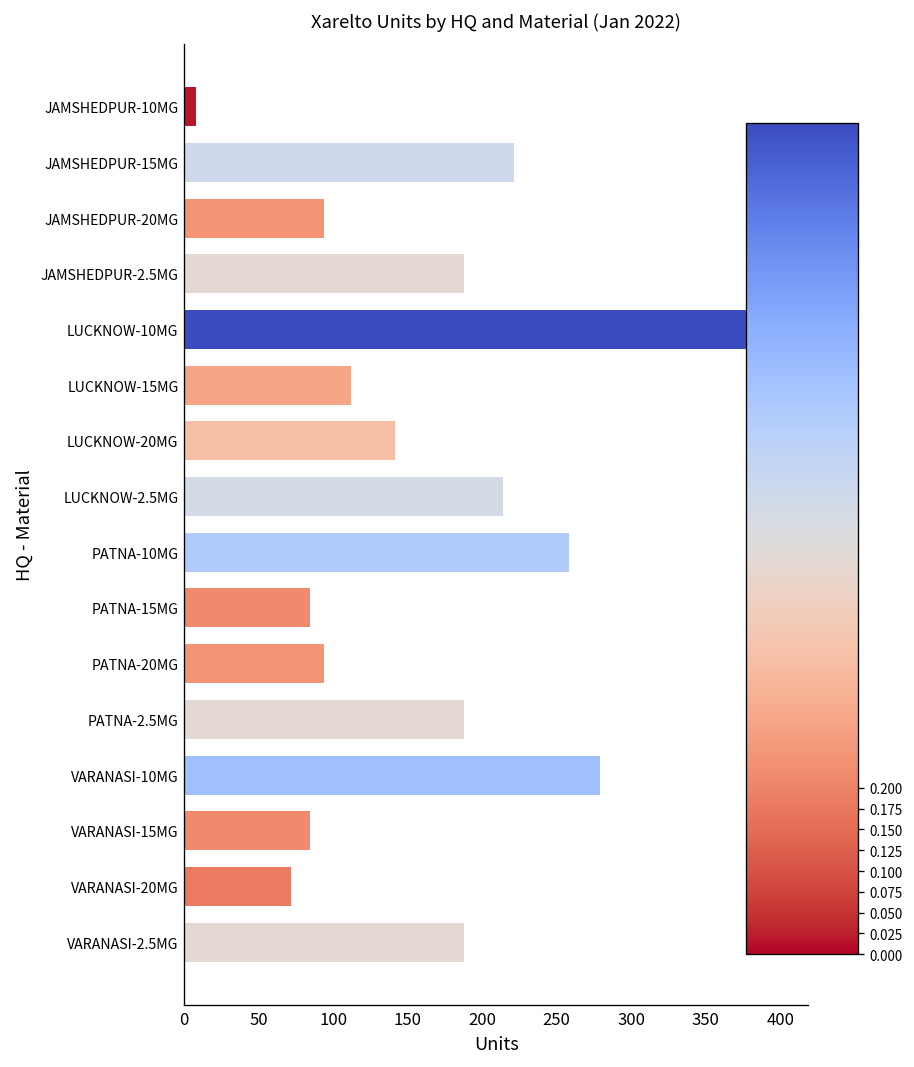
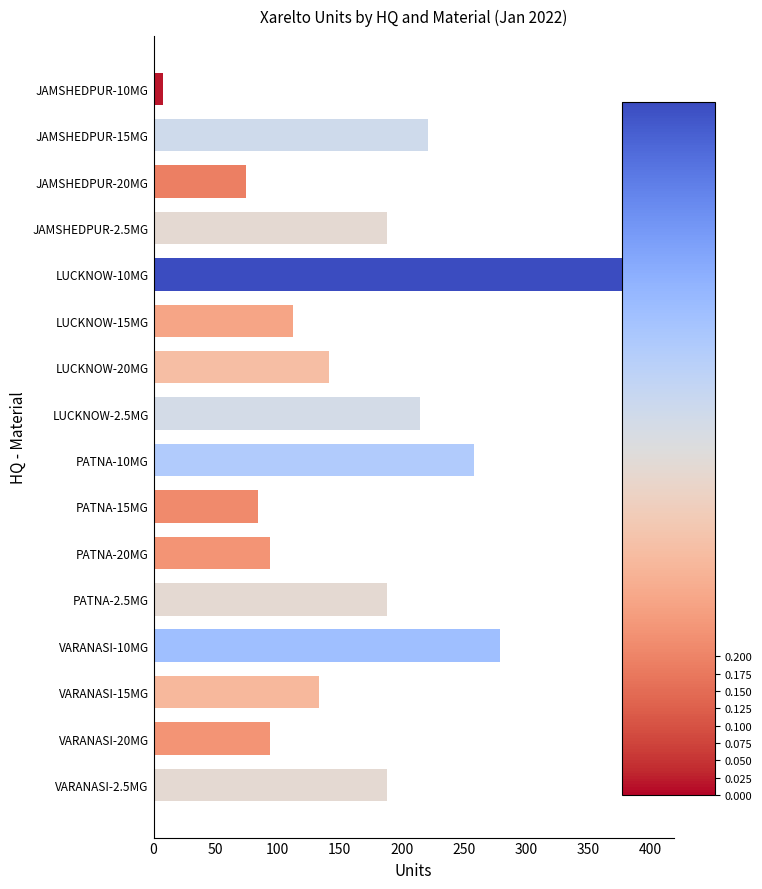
JAMSHEDPUR-20MG: 94 -> 75
VARANASI-15MG: 84 -> 133
VARANASI-20MG: 72 -> 94
